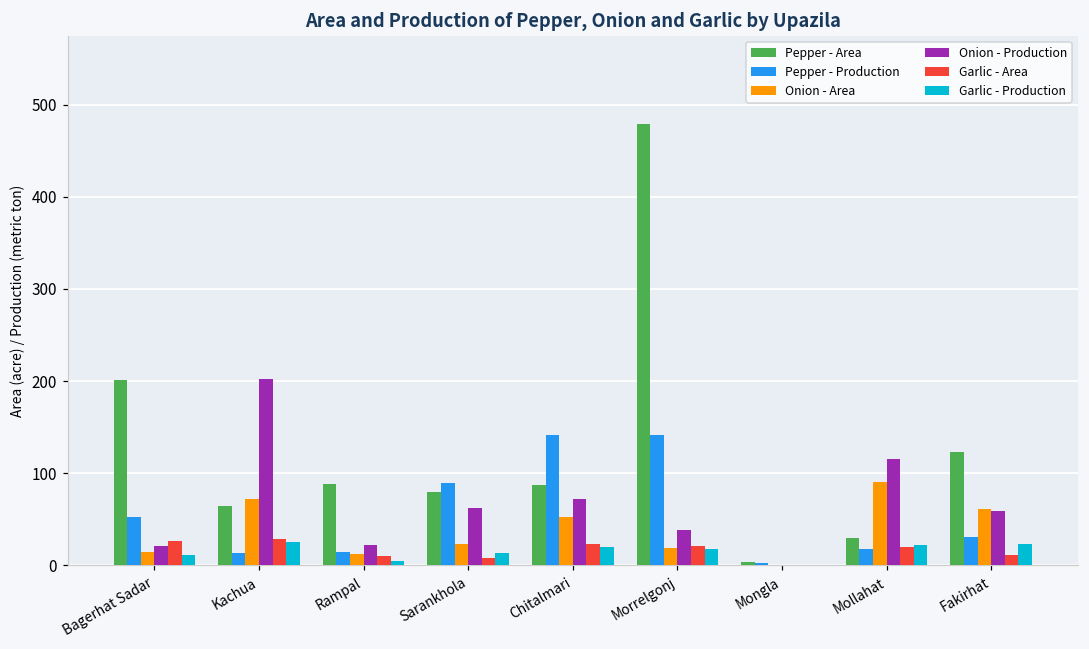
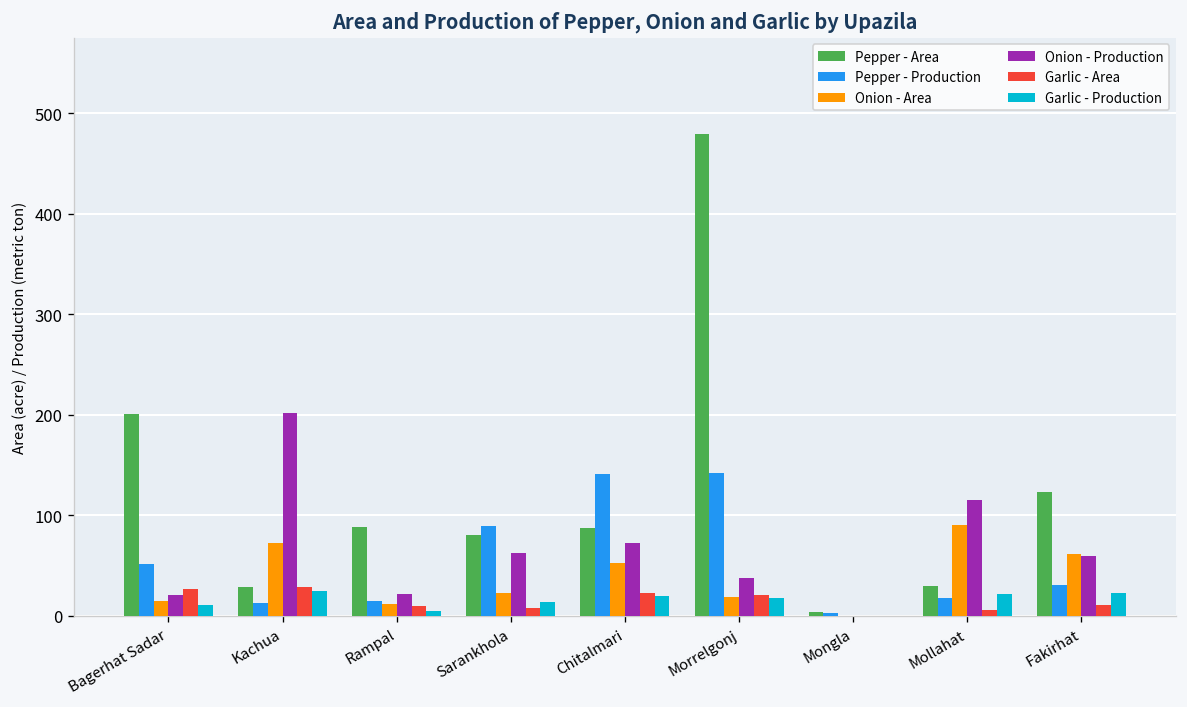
Pepper - Area, Kachua: 70 -> 30
Garlic - Area, Mollahat: 20 -> 10
